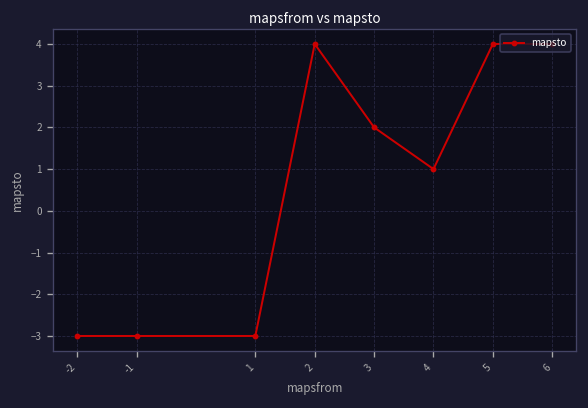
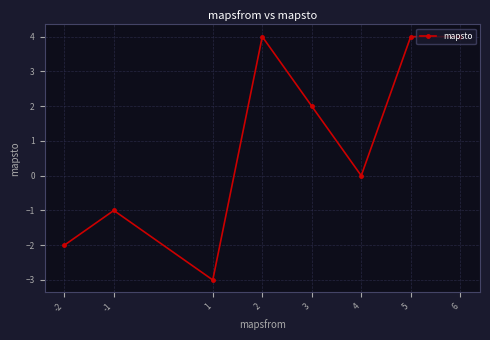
-2: -3 -> -2
-1: -3 -> -1
4: 1 -> 0
